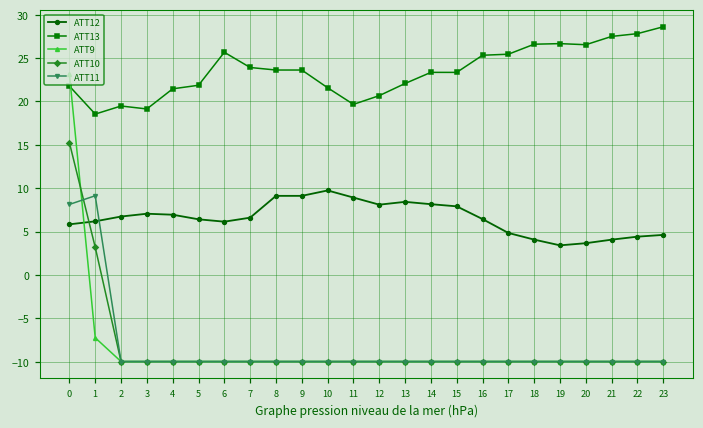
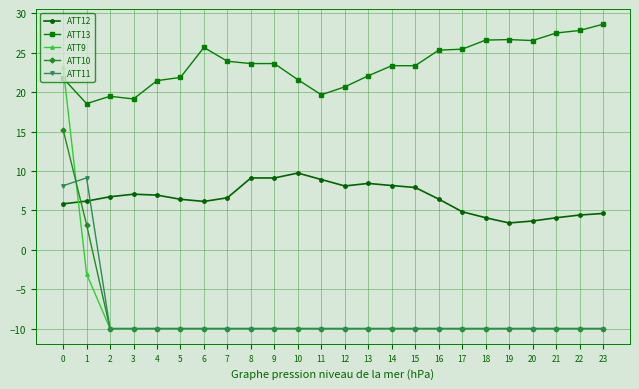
ATT9, 1: -7 -> -3
